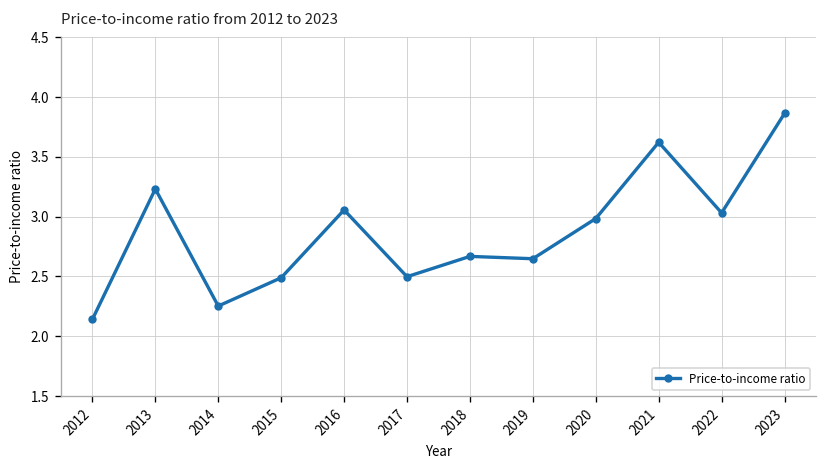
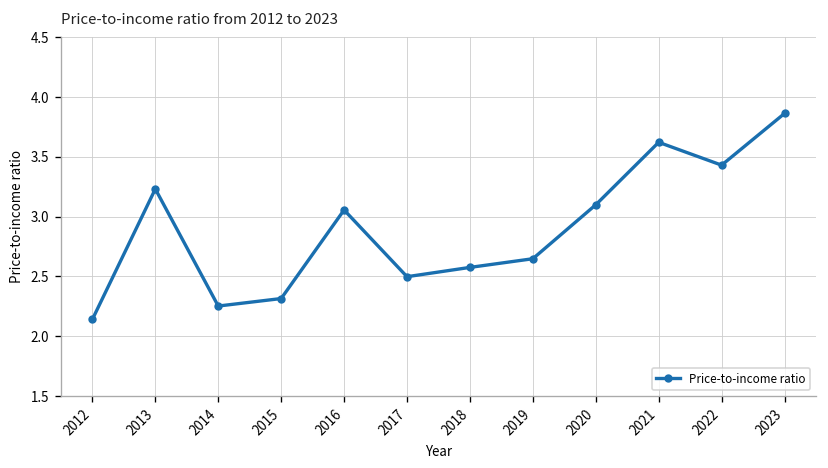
2015: 2.5 -> 2.3
2018: 2.7 -> 2.6
2020: 3.0 -> 3.1
2022: 3.0 -> 3.4
